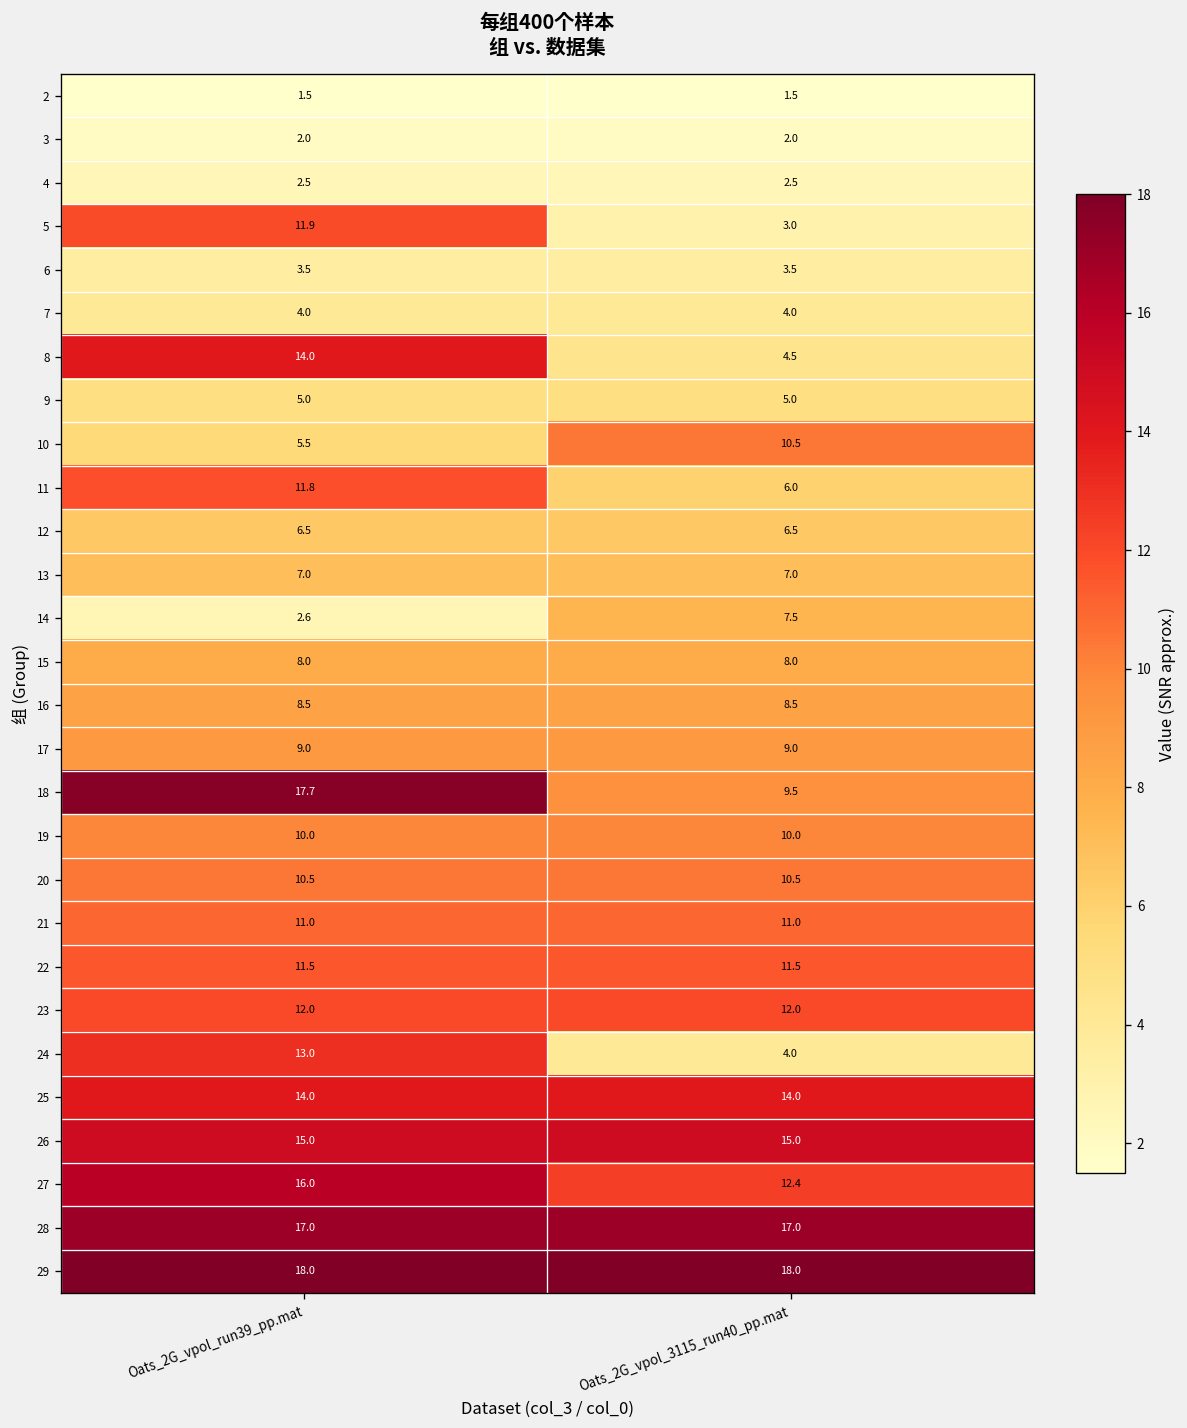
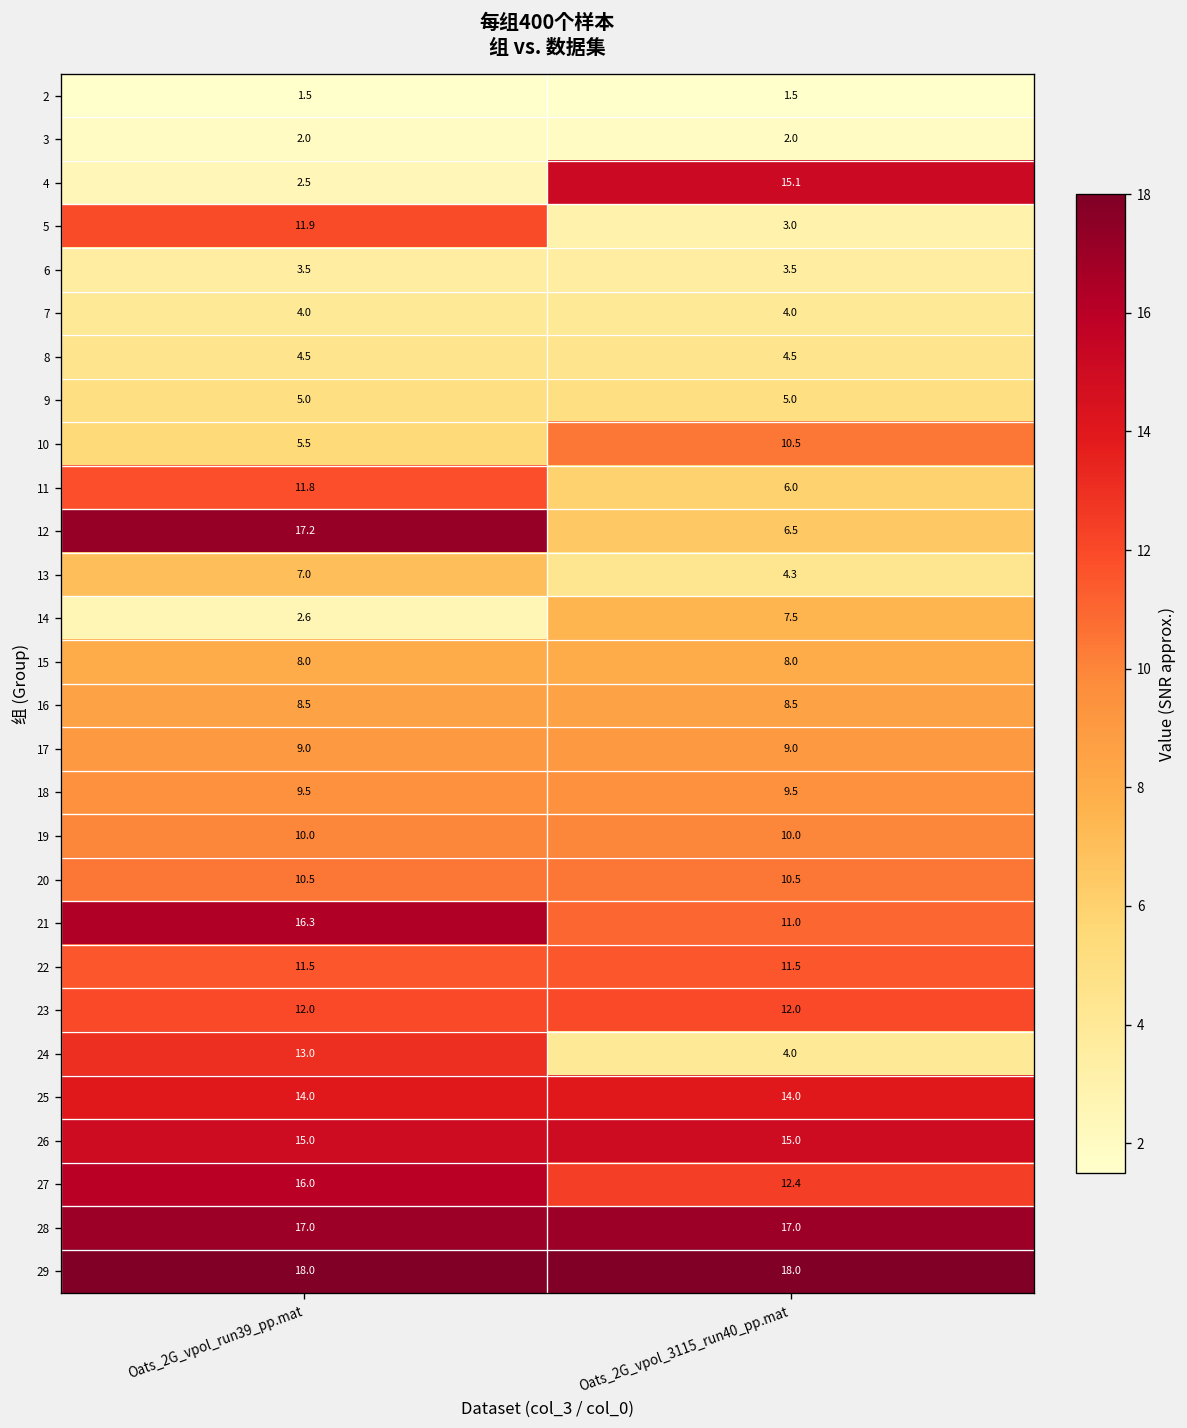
4, Oats_2G_vpol_3115_run40_pp.mat: 2.5 -> 15.1
8, Oats_2G_vpol_run39_pp.mat: 14.0 -> 4.5
12, Oats_2G_vpol_run39_pp.mat: 6.5 -> 17.2
13, Oats_2G_vpol_3115_run40_pp.mat: 7.0 -> 4.3
18, Oats_2G_vpol_run39_pp.mat: 17.7 -> 9.5
21, Oats_2G_vpol_run39_pp.mat: 11.0 -> 16.3
